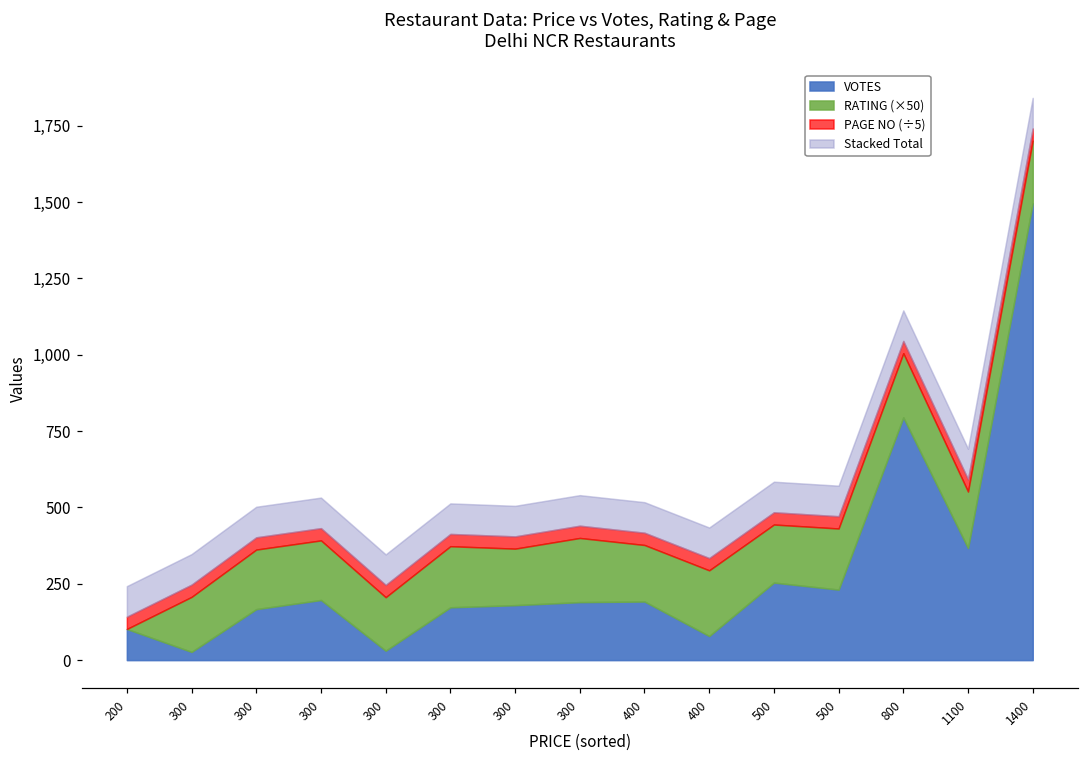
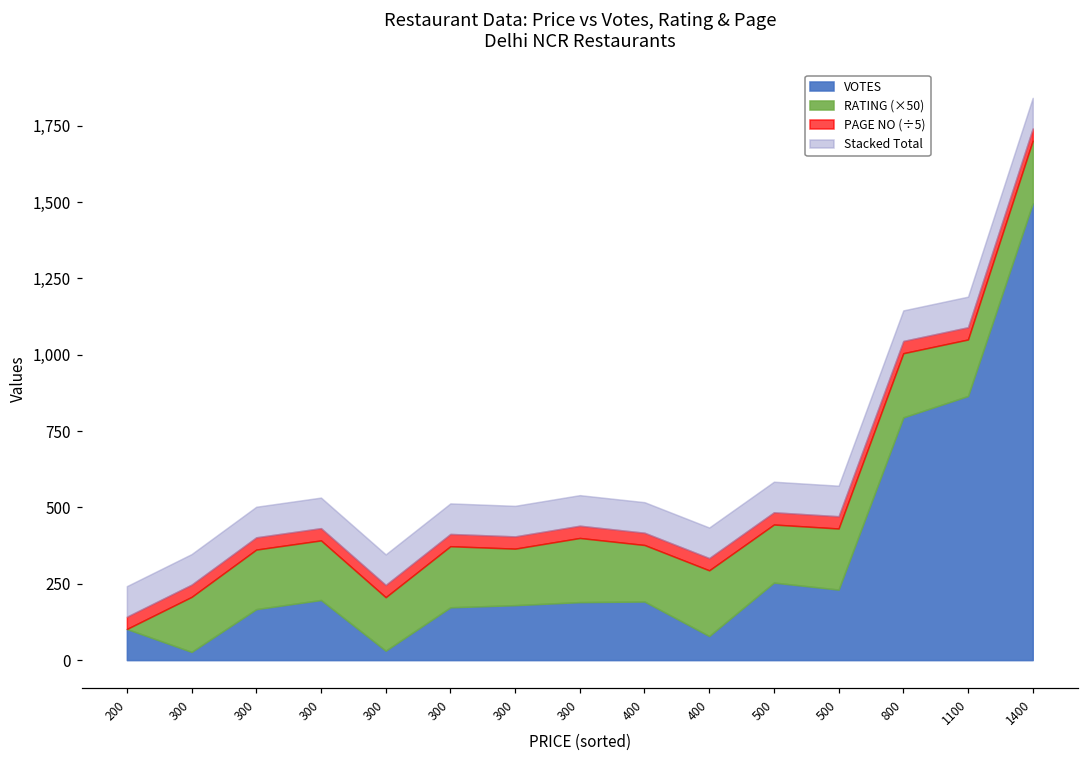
VOTES, 1100: 370 -> 870
